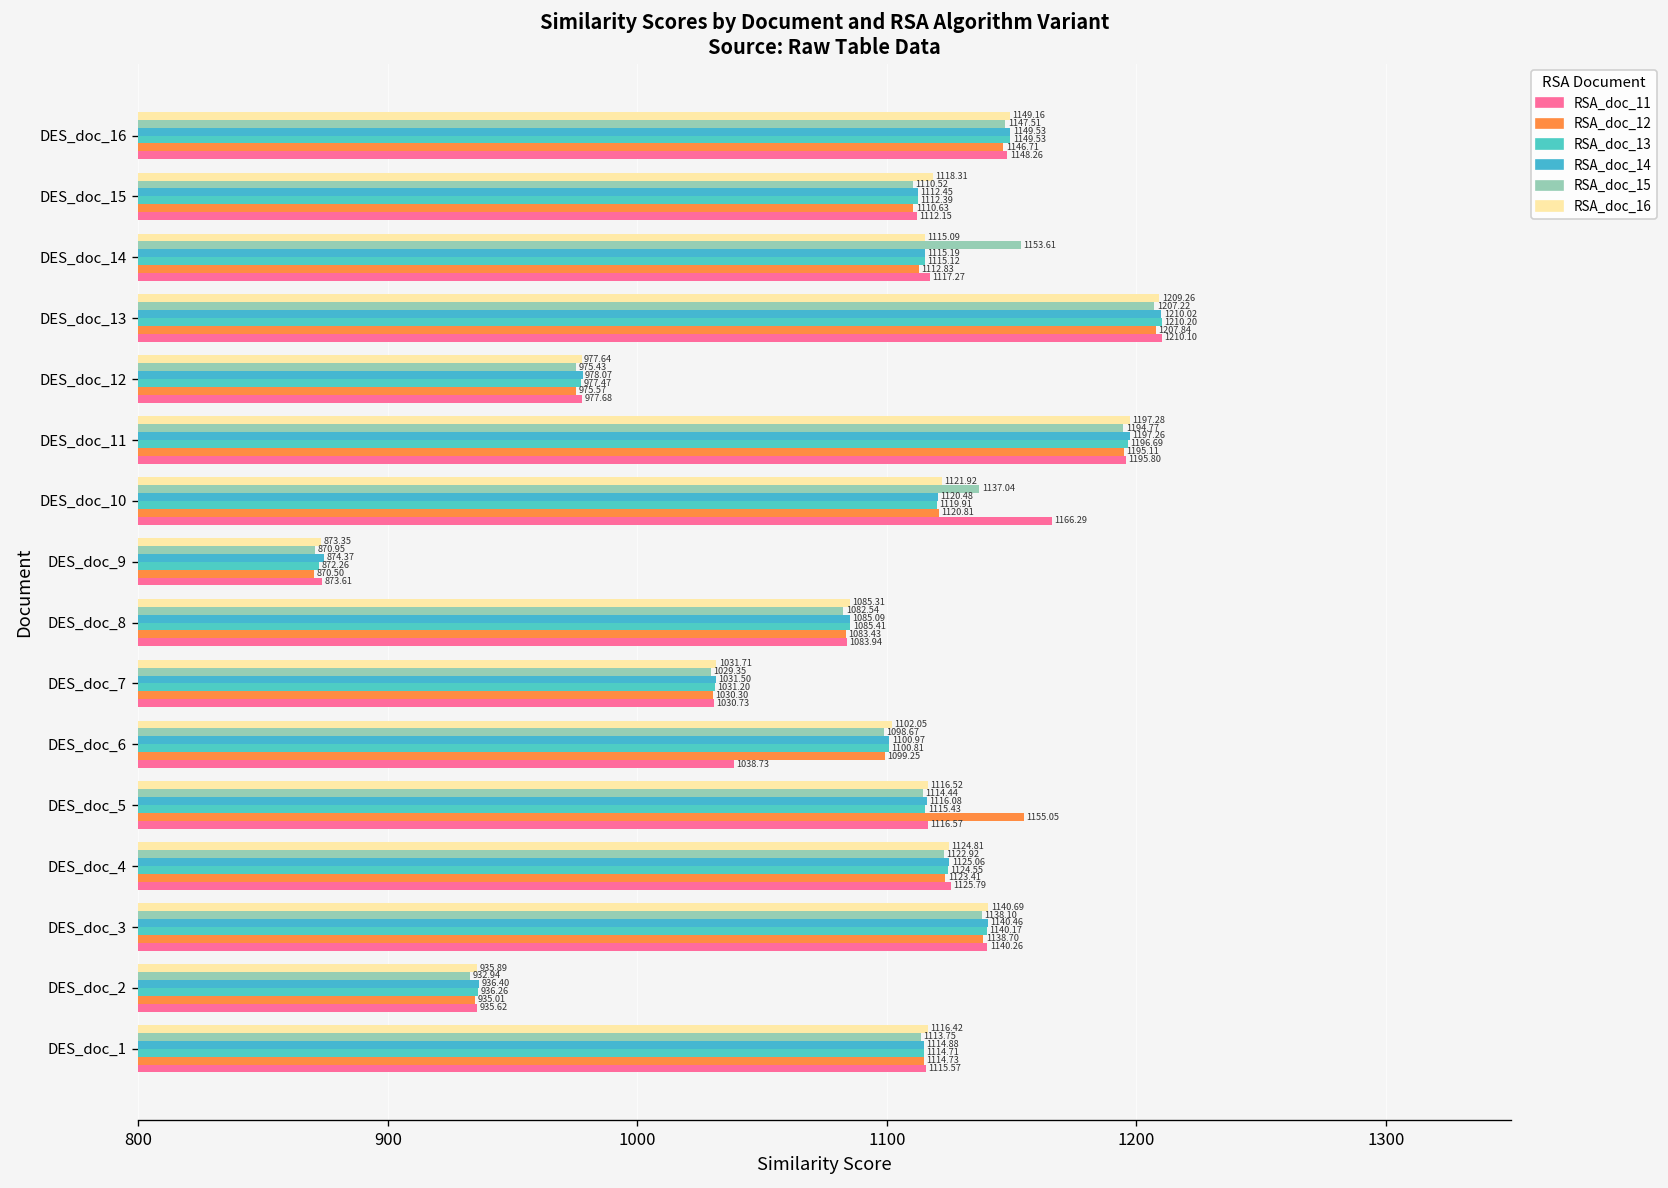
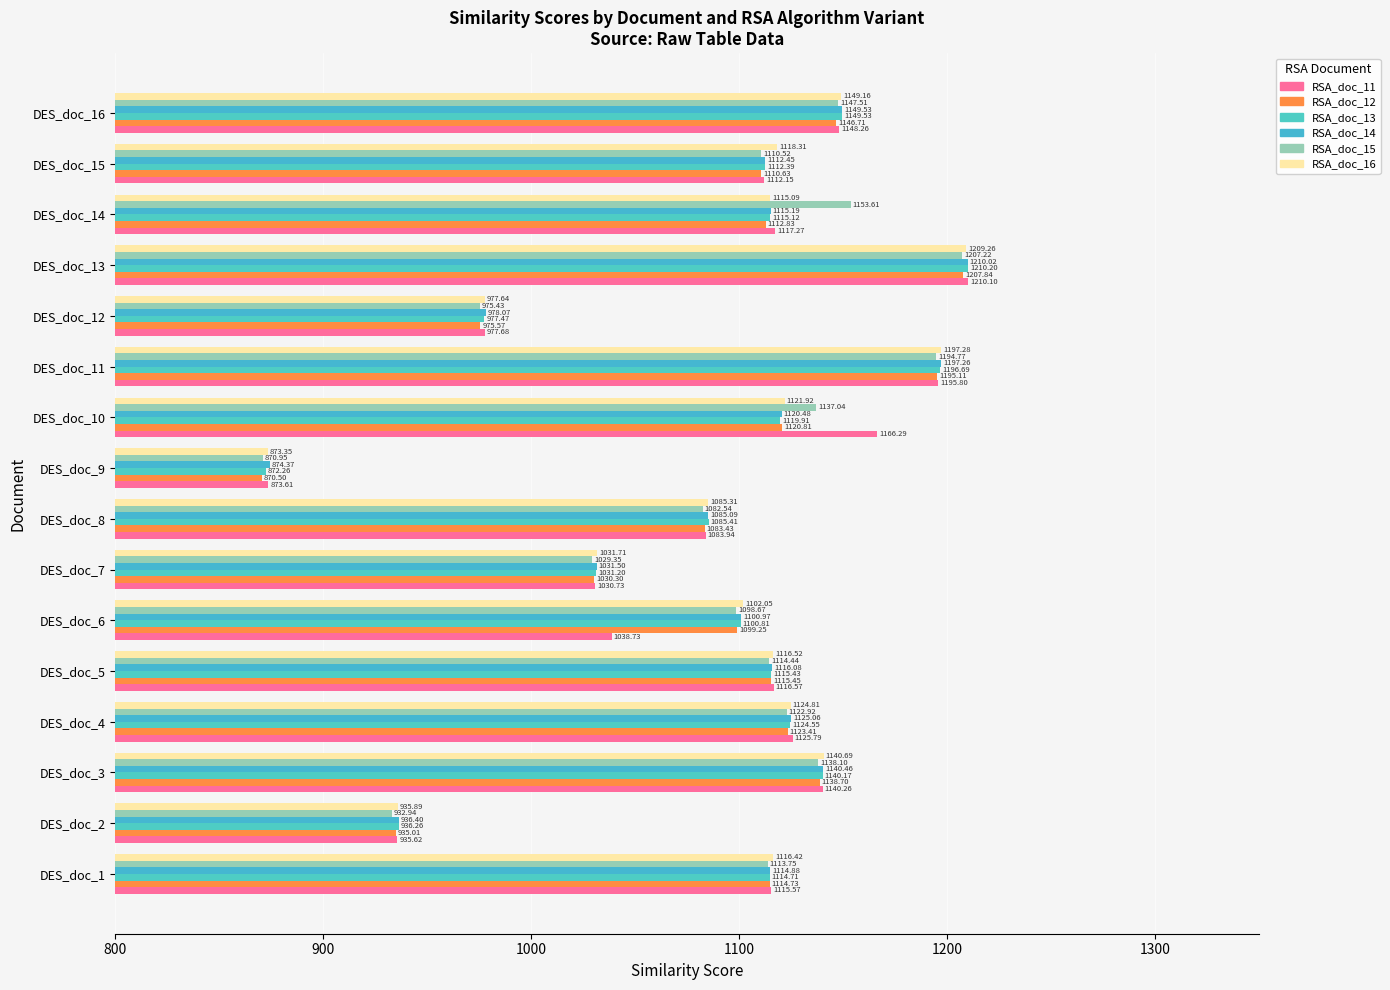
RSA_doc_12, DES_doc_5: 1155.05 -> 1115.45
